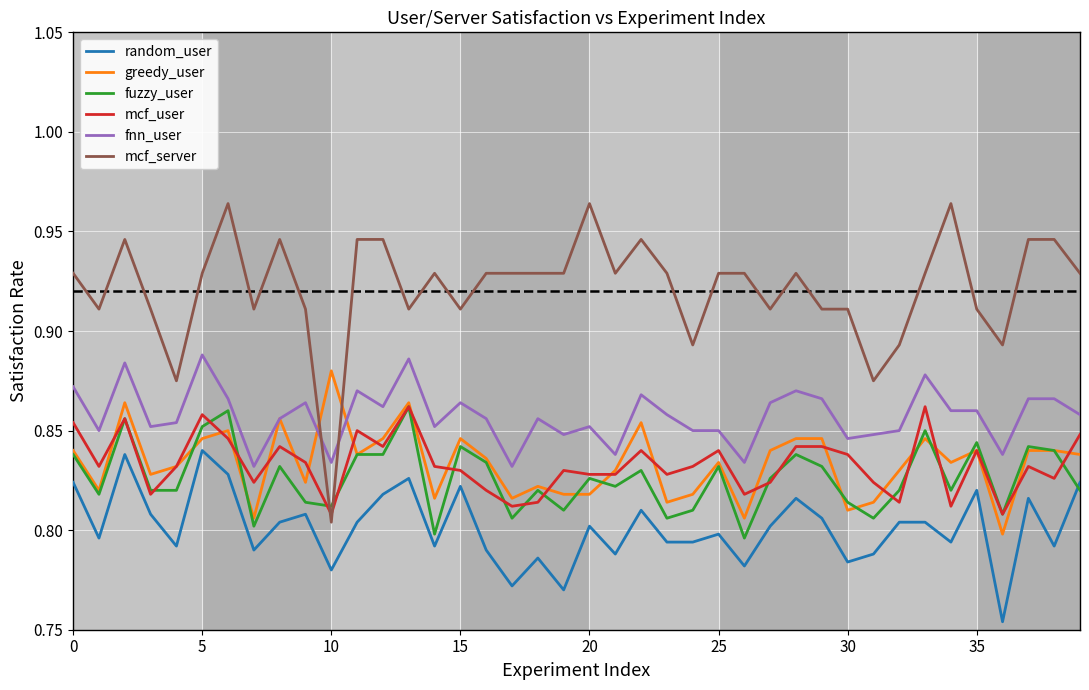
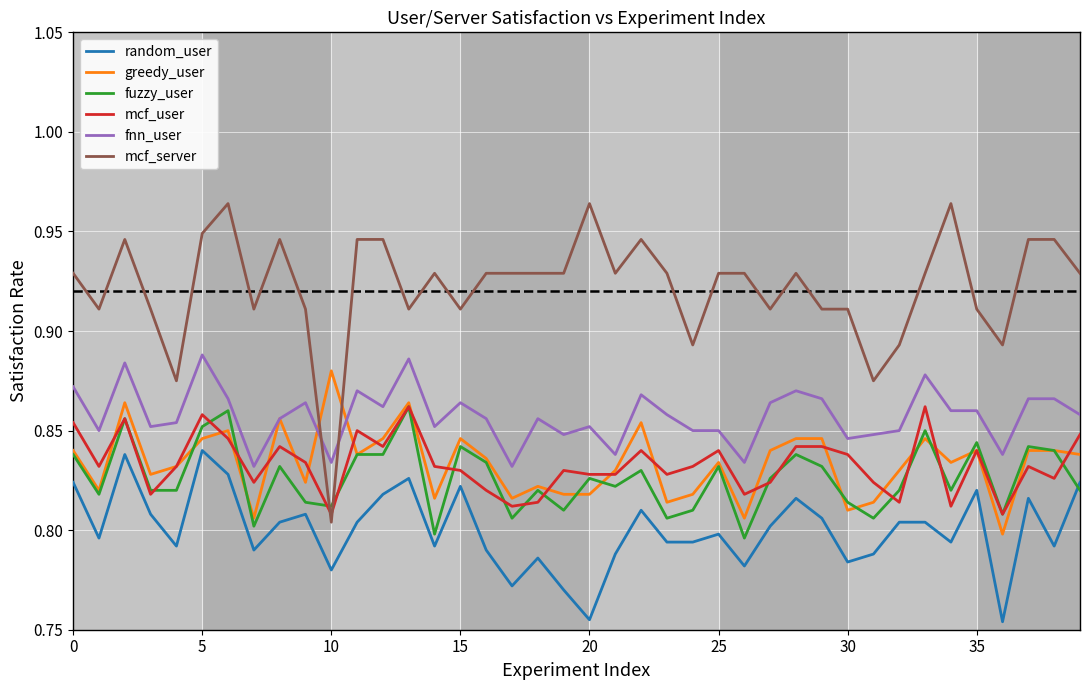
mcf_server, 5: 0.929 -> 0.949
random_user, 20: 0.802 -> 0.755
